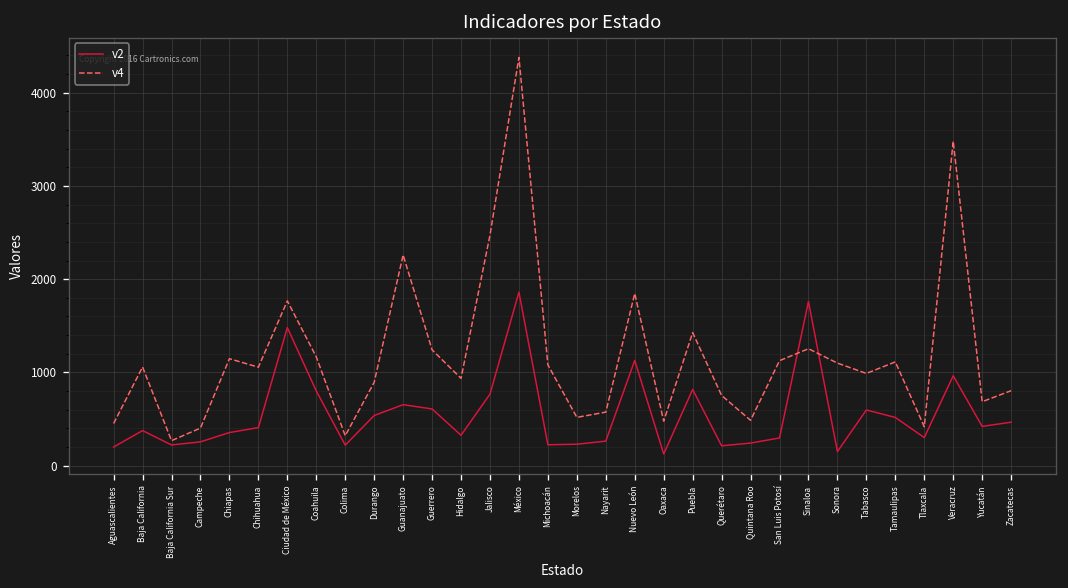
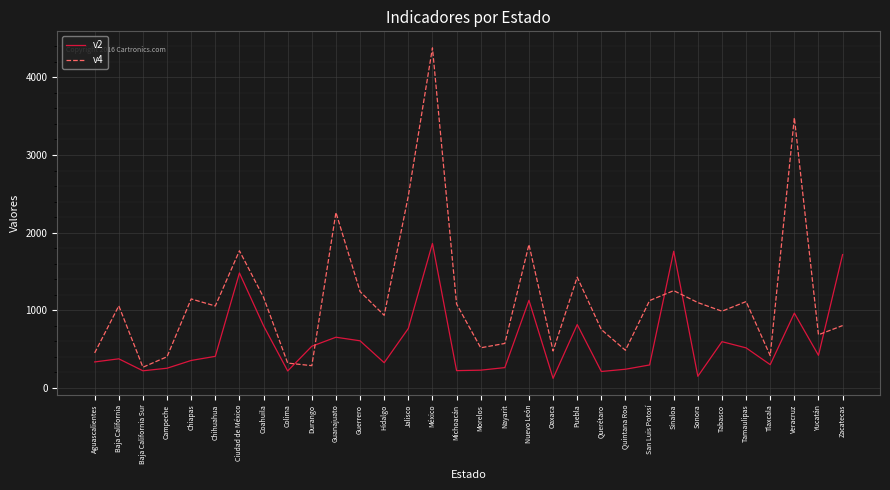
v2, Aguascalientes: 200 -> 300
v4, Durango: 900 -> 300
v2, Zacatecas: 500 -> 1700
